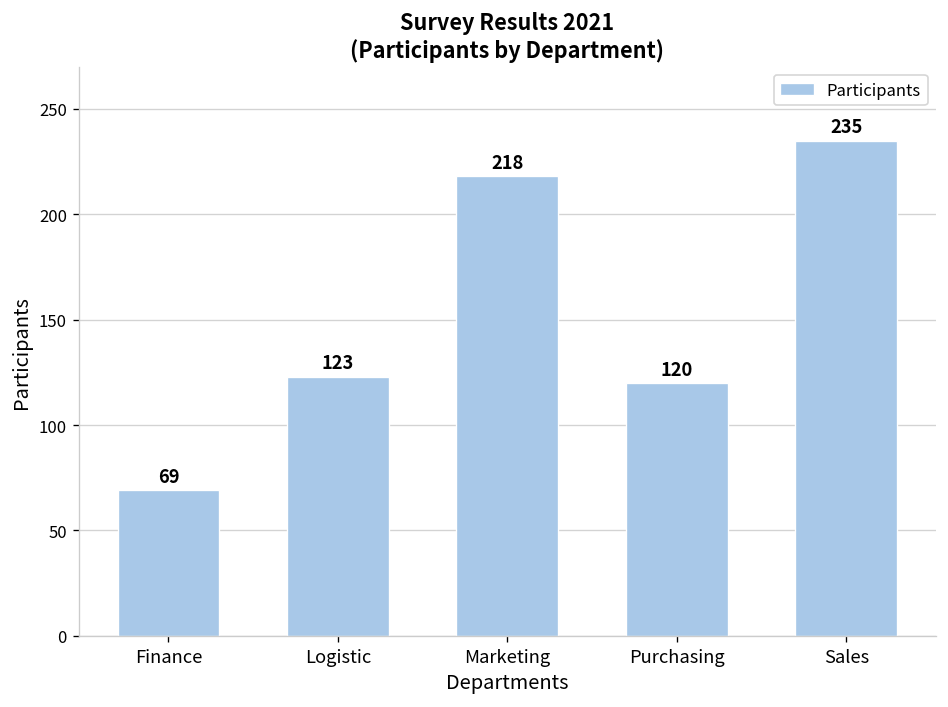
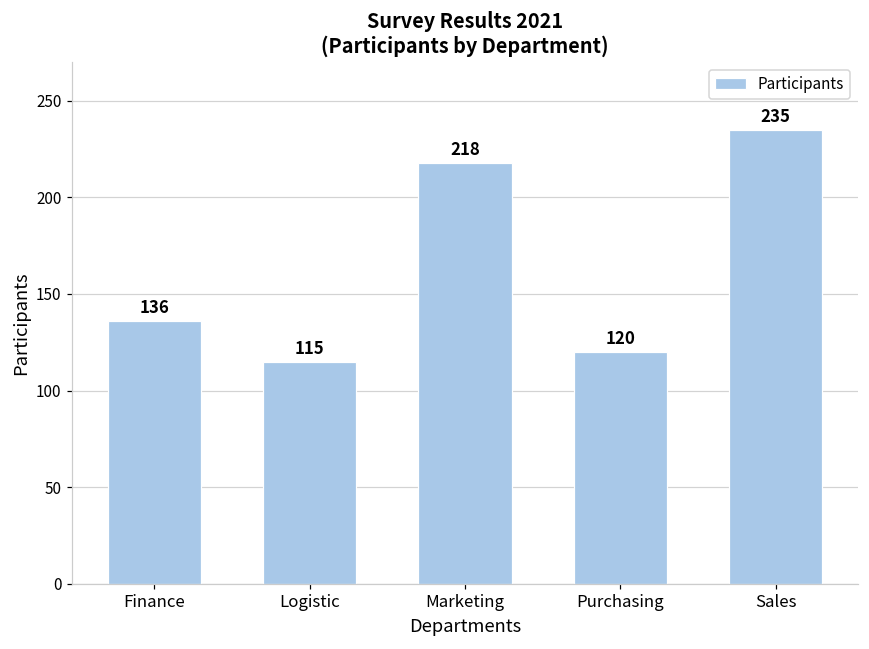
Finance: 69 -> 136
Logistic: 123 -> 115
